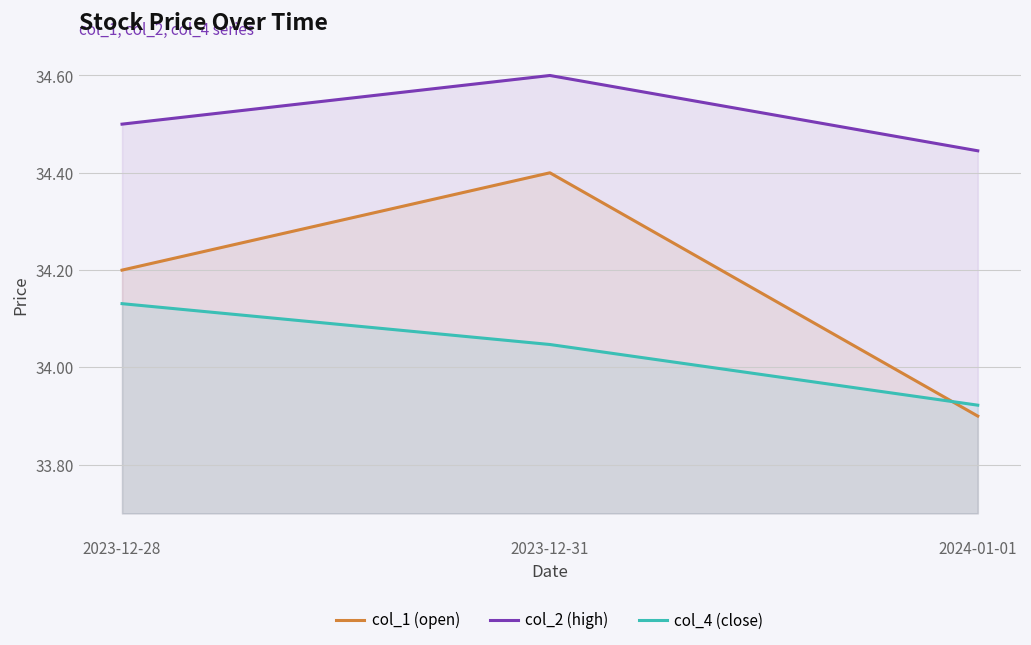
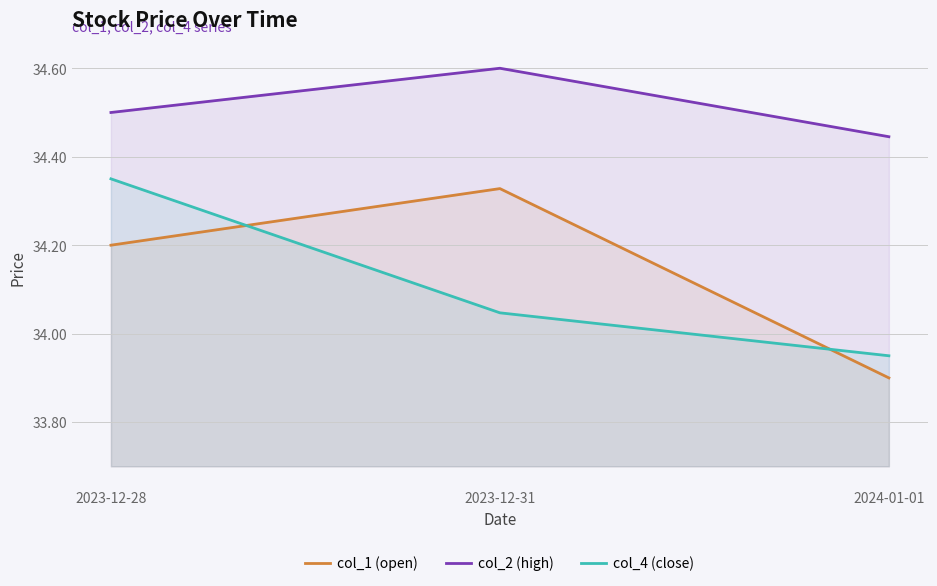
col_4 (close), 2023-12-28: 34.13 -> 34.35
col_1 (open), 2023-12-31: 34.40 -> 34.33
col_4 (close), 2024-01-01: 33.92 -> 33.95
